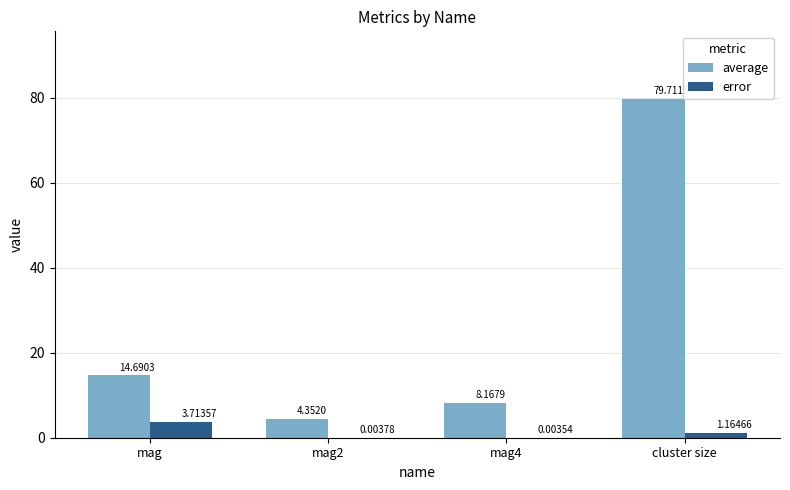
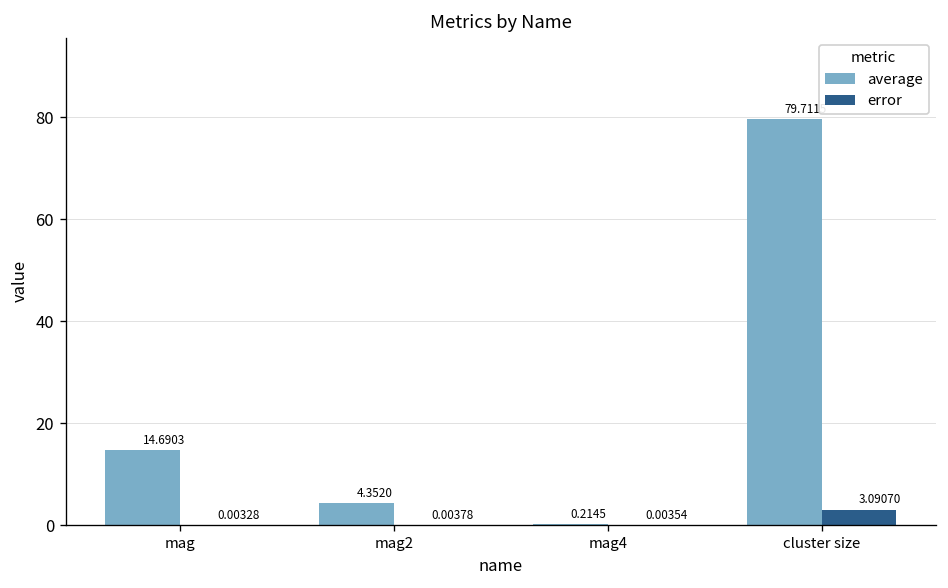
error, mag: 3.71357 -> 0.00328
average, mag4: 8.1679 -> 0.2145
error, cluster size: 1.16466 -> 3.09070
